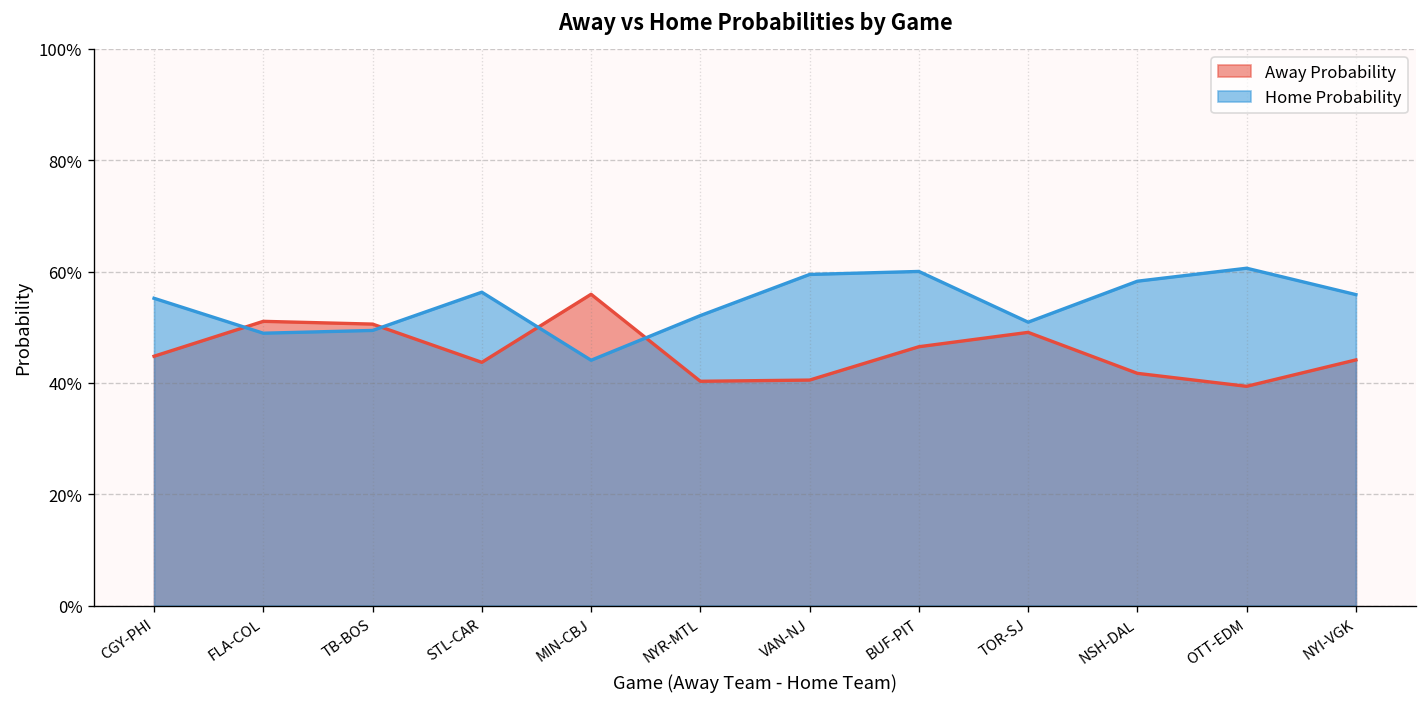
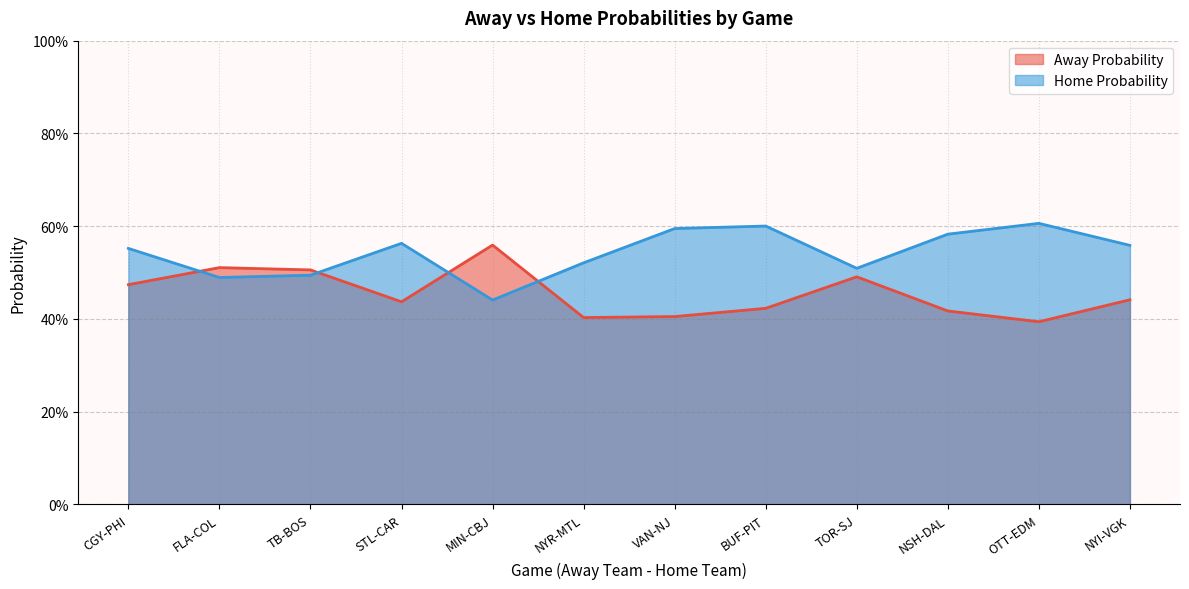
Away Probability, CGY-PHI: 45% -> 47%
Away Probability, BUF-PIT: 47% -> 42%
